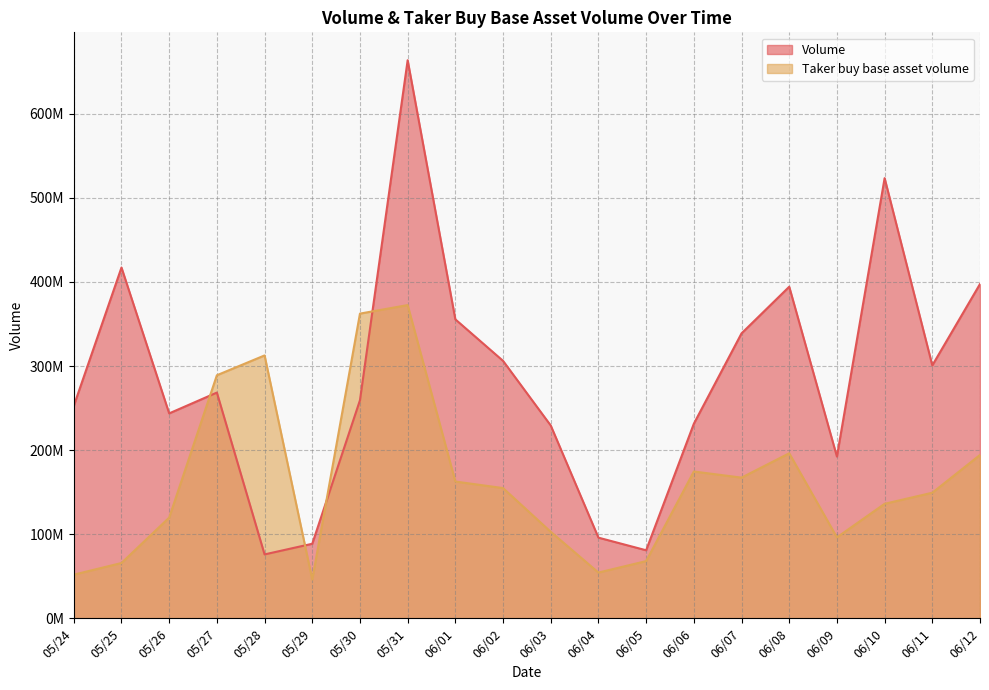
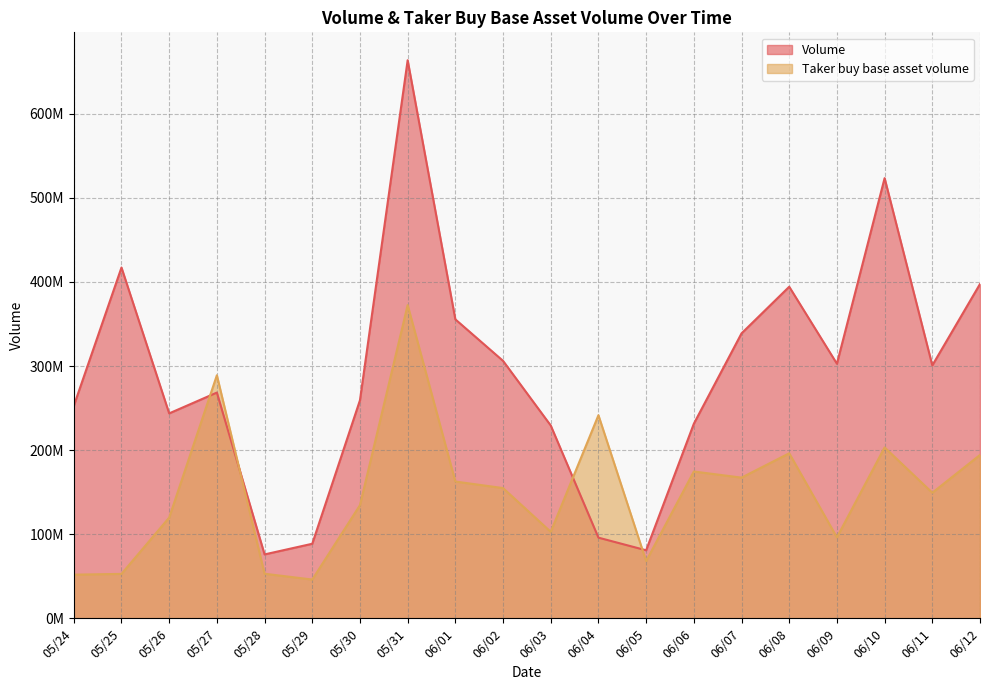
Taker buy base asset volume, 05/25: 70000000 -> 50000000
Taker buy base asset volume, 05/28: 310000000 -> 50000000
Taker buy base asset volume, 05/30: 360000000 -> 130000000
Taker buy base asset volume, 06/04: 50000000 -> 240000000
Volume, 06/09: 190000000 -> 300000000
Taker buy base asset volume, 06/10: 140000000 -> 200000000
